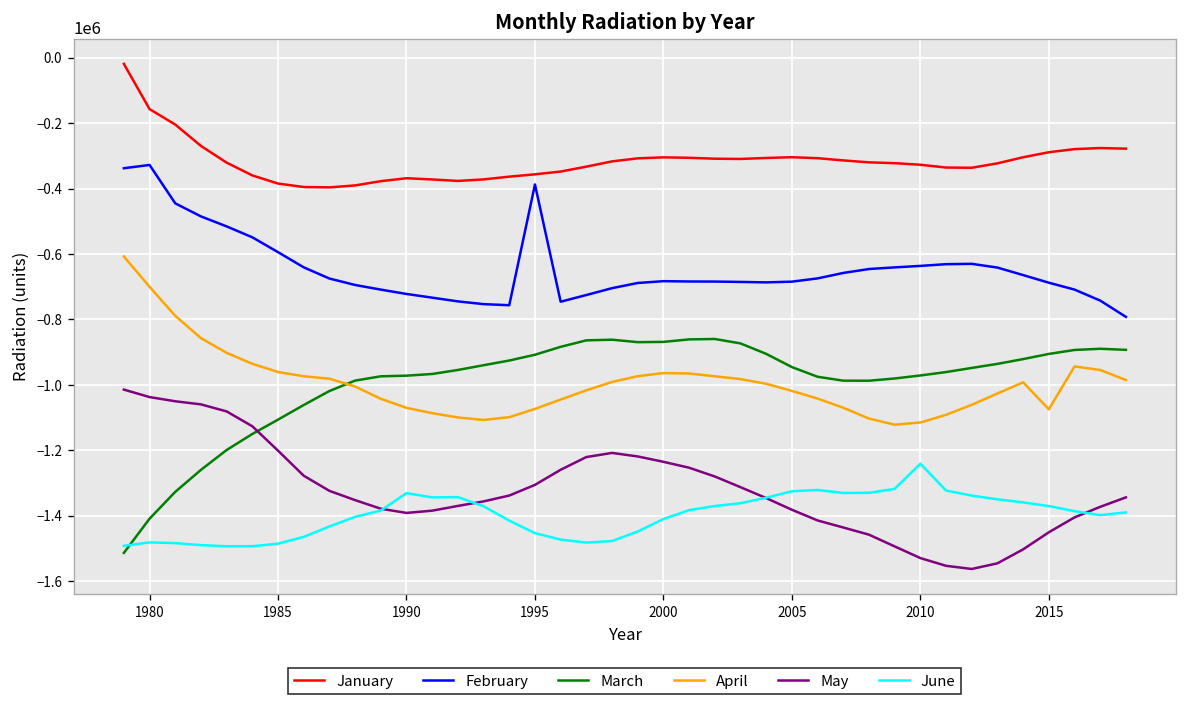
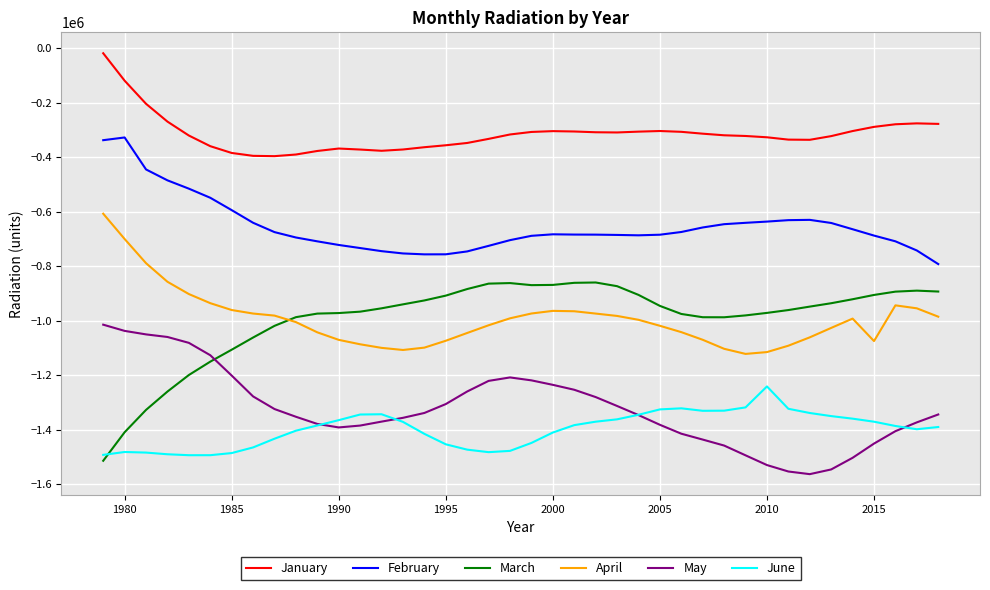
January, 1980: -160000 -> -120000
June, 1990: -1330000 -> -1360000
February, 1995: -390000 -> -760000
